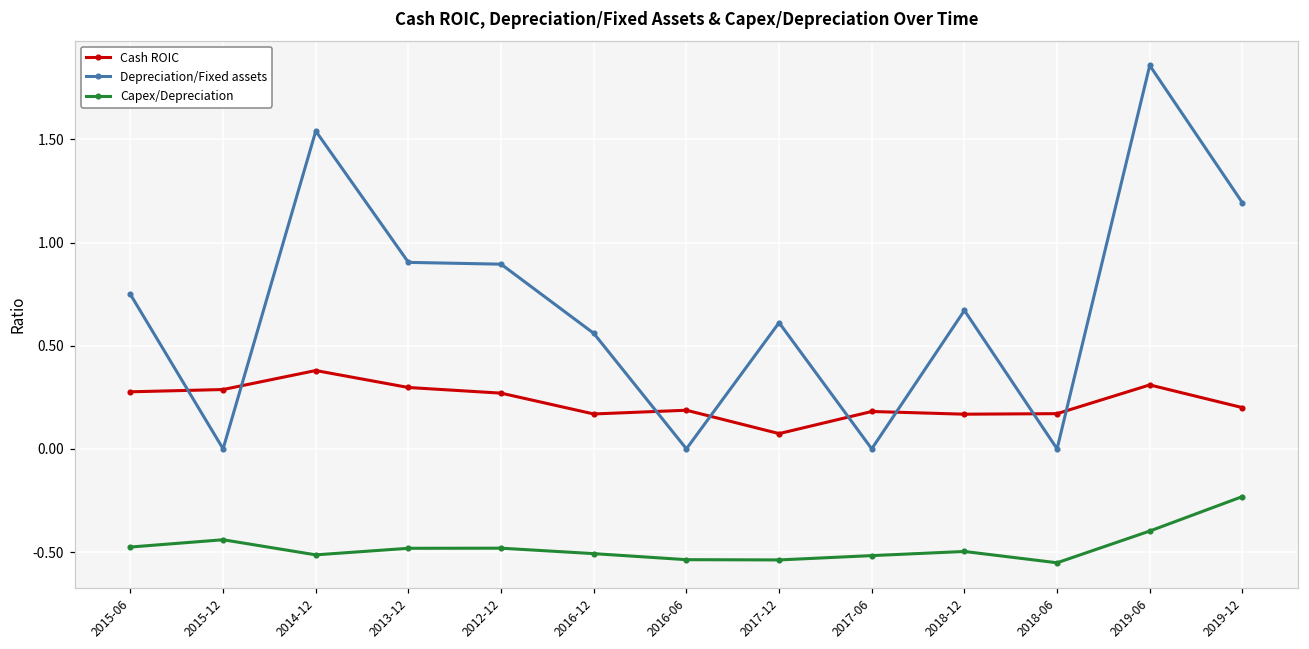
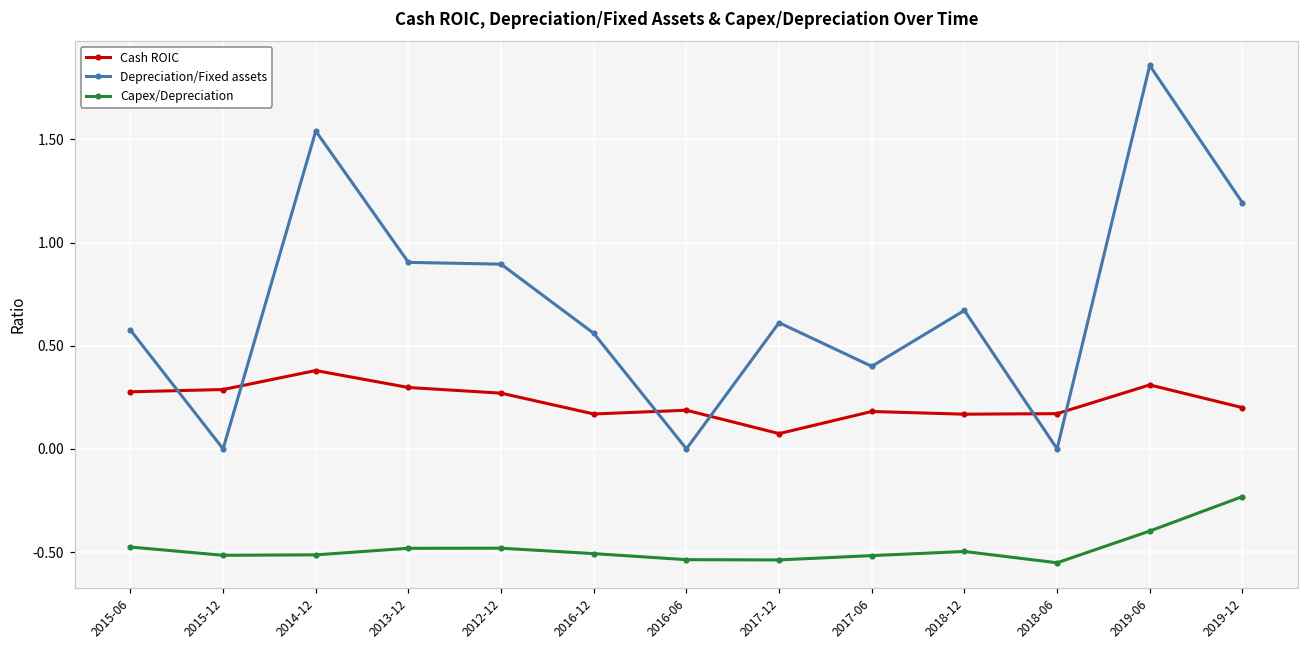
Depreciation/Fixed assets, 2015-06: 0.75 -> 0.58
Capex/Depreciation, 2015-12: -0.44 -> -0.52
Depreciation/Fixed assets, 2017-06: 0.0 -> 0.4
